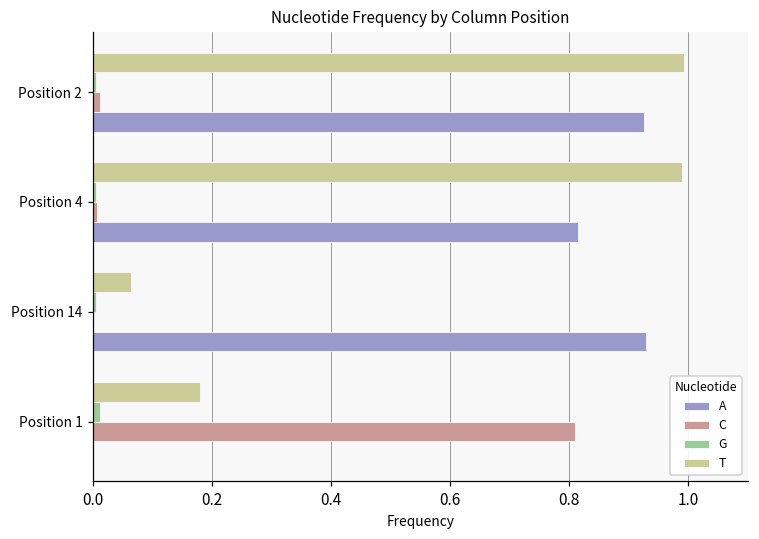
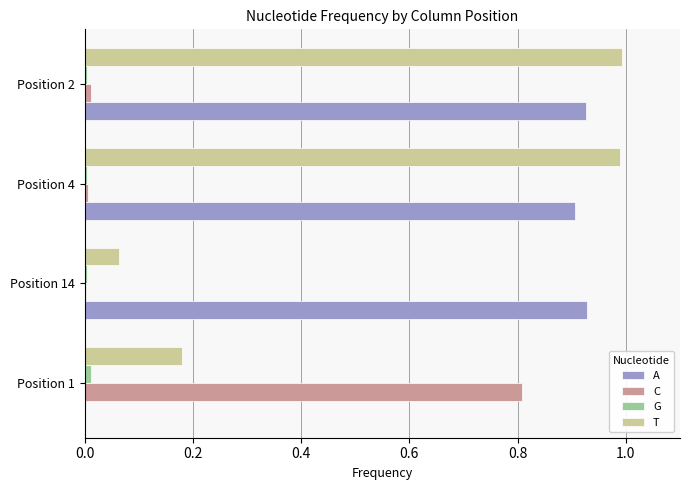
A, Position 4: 0.81 -> 0.91
